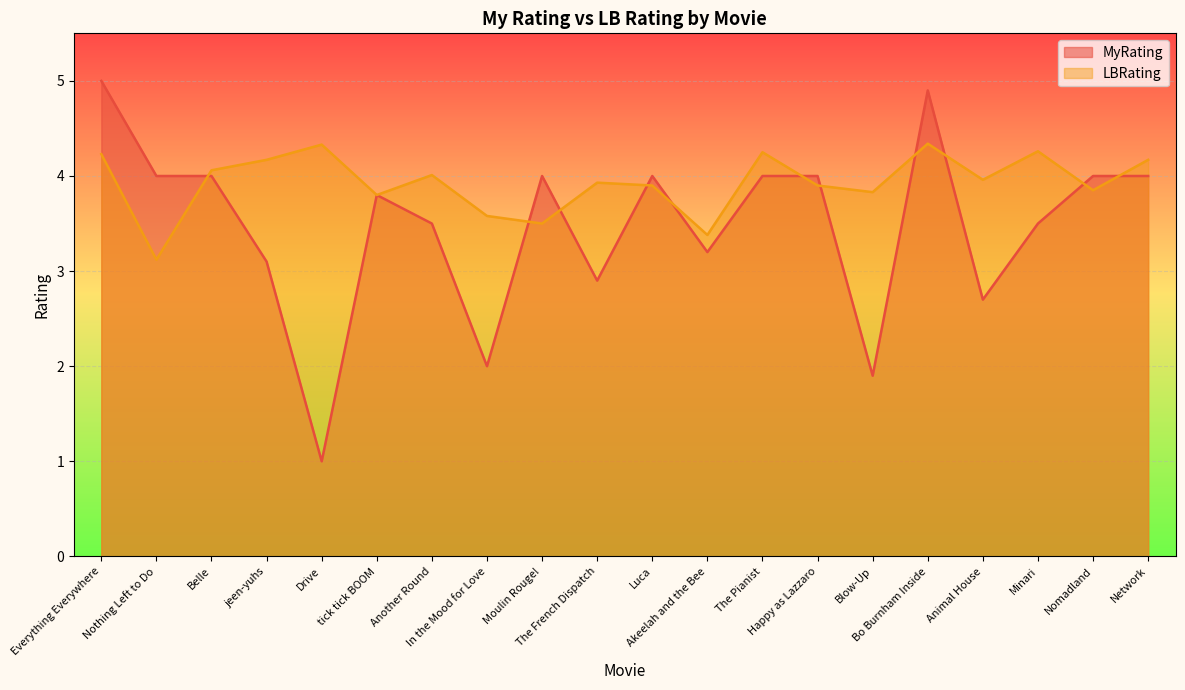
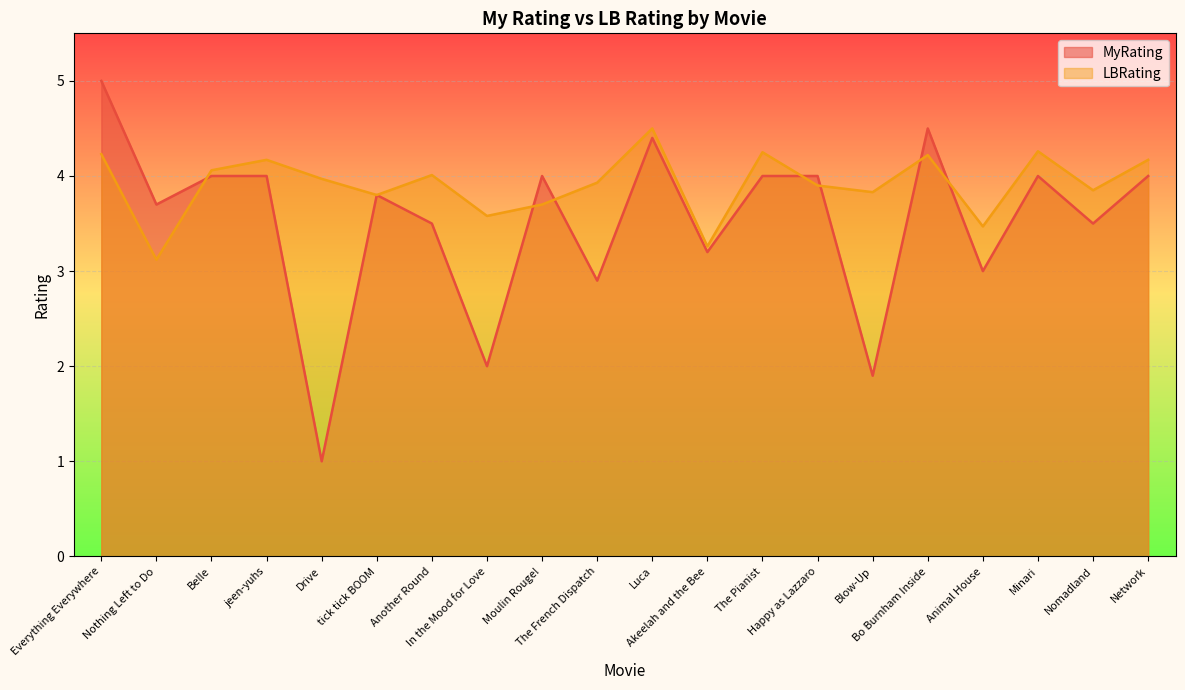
MyRating, Nothing Left to Do: 4.0 -> 3.7
MyRating, jeen-yuhs: 3.1 -> 4.0
LBRating, Drive: 4.3 -> 4.0
LBRating, Moulin Rouge!: 3.5 -> 3.7
MyRating, Luca: 4.0 -> 4.4
LBRating, Luca: 3.9 -> 4.5
LBRating, Akeelah and the Bee: 3.4 -> 3.3
MyRating, Bo Burnham Inside: 4.9 -> 4.5
LBRating, Bo Burnham Inside: 4.3 -> 4.2
MyRating, Animal House: 2.7 -> 3.0
LBRating, Animal House: 4.0 -> 3.5
MyRating, Minari: 3.5 -> 4.0
MyRating, Nomadland: 4.0 -> 3.5
